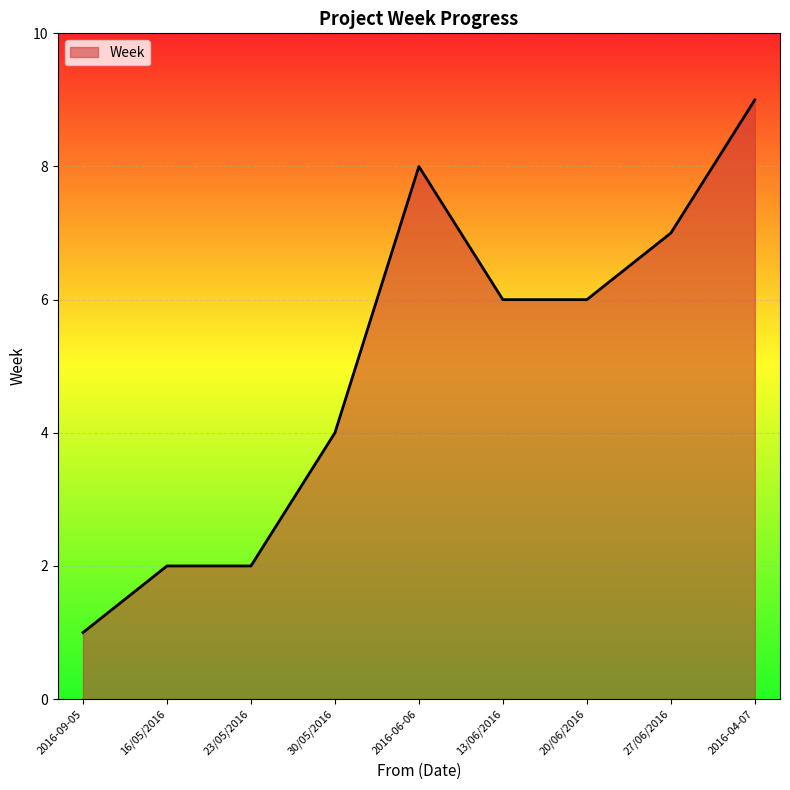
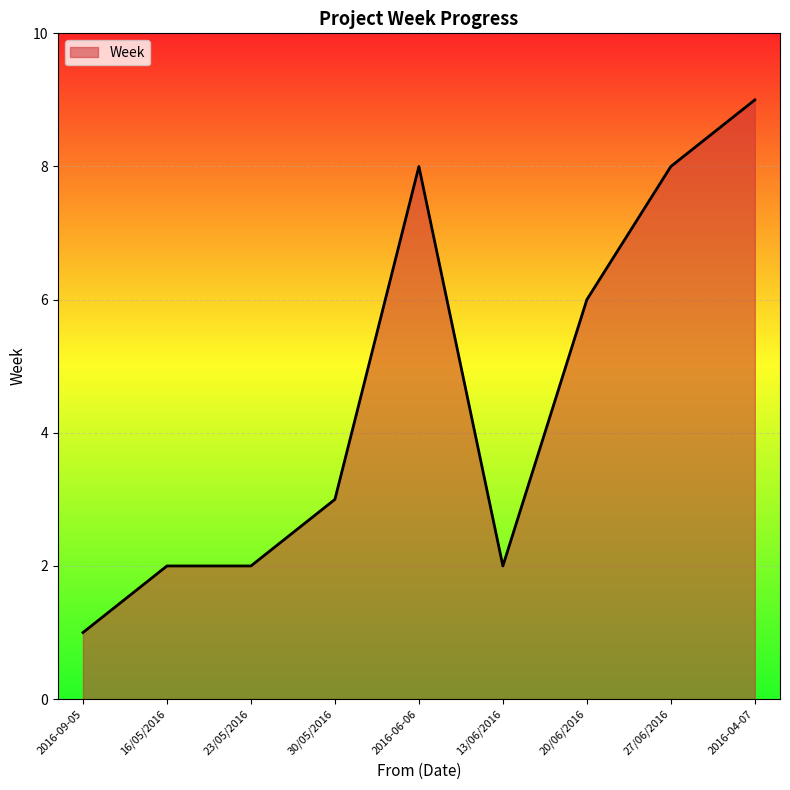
30/05/2016: 4 -> 3
13/06/2016: 6 -> 2
27/06/2016: 7 -> 8
